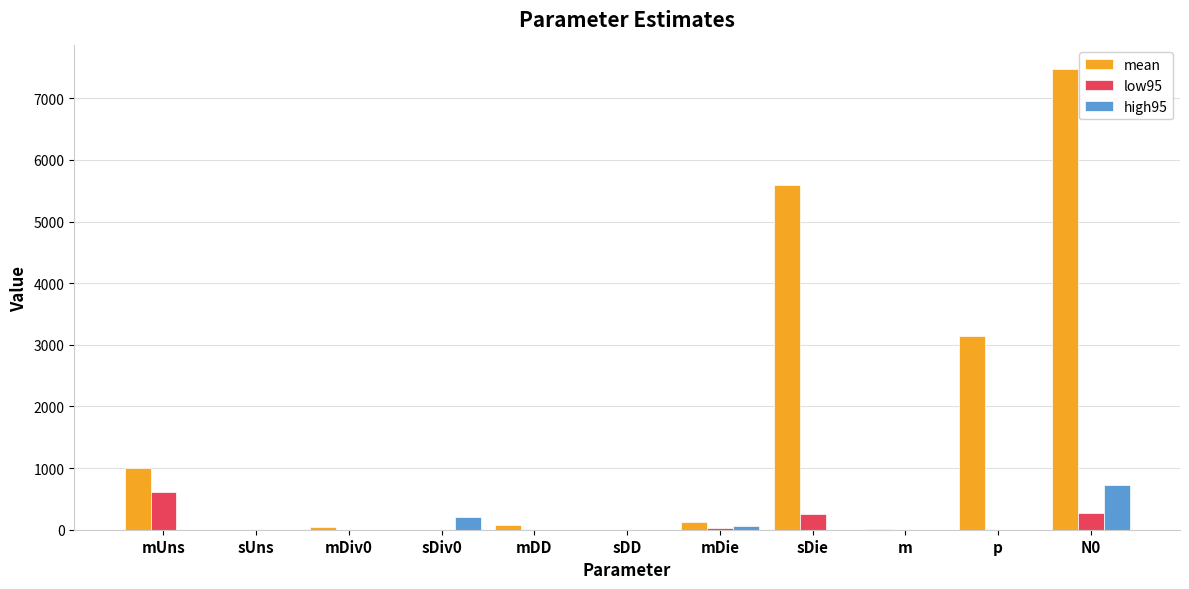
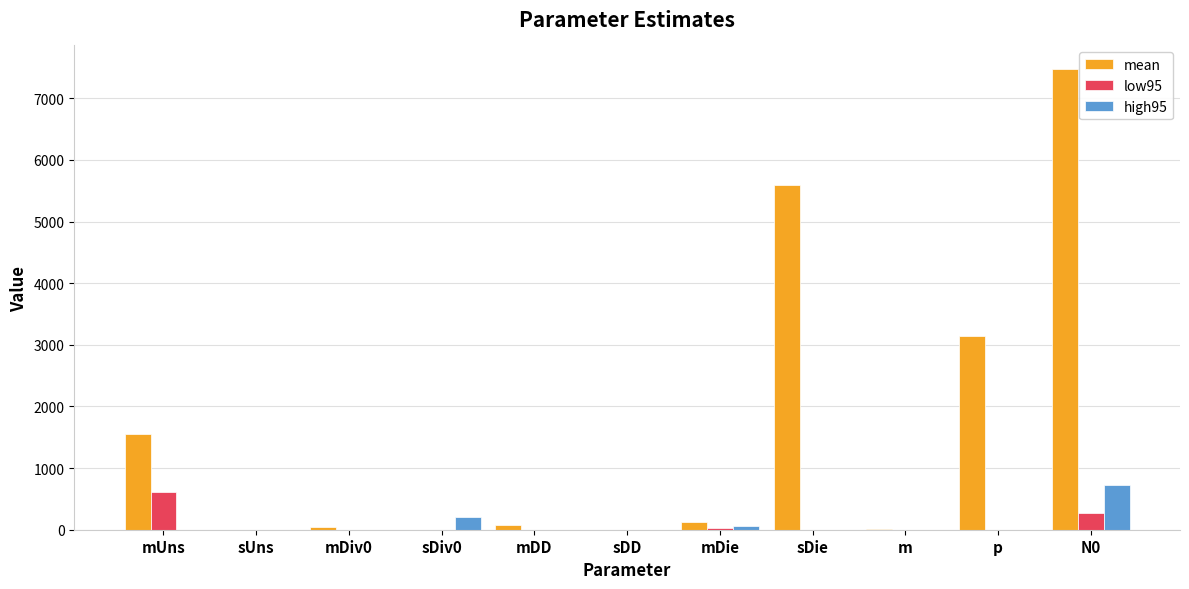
mean, mUns: 1000 -> 1600
low95, sDie: 200 -> 0
